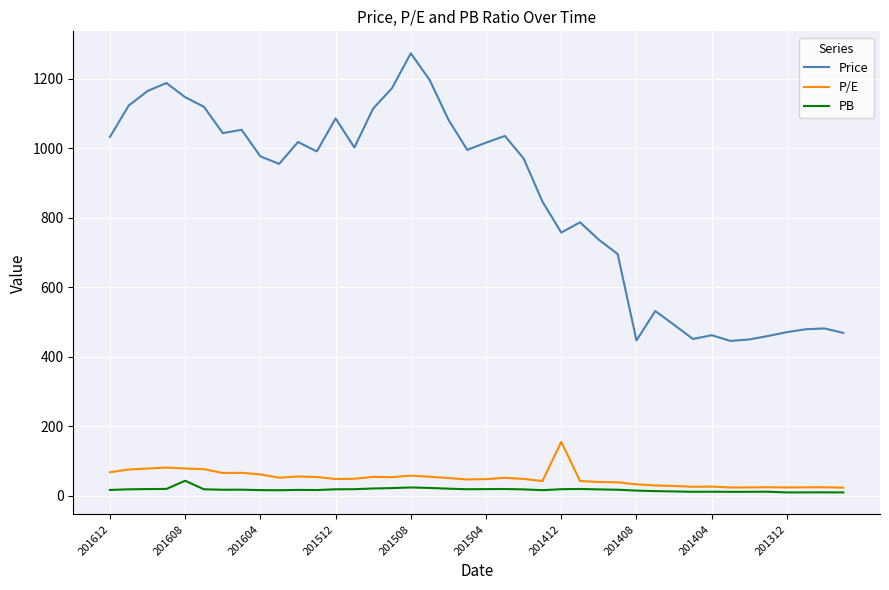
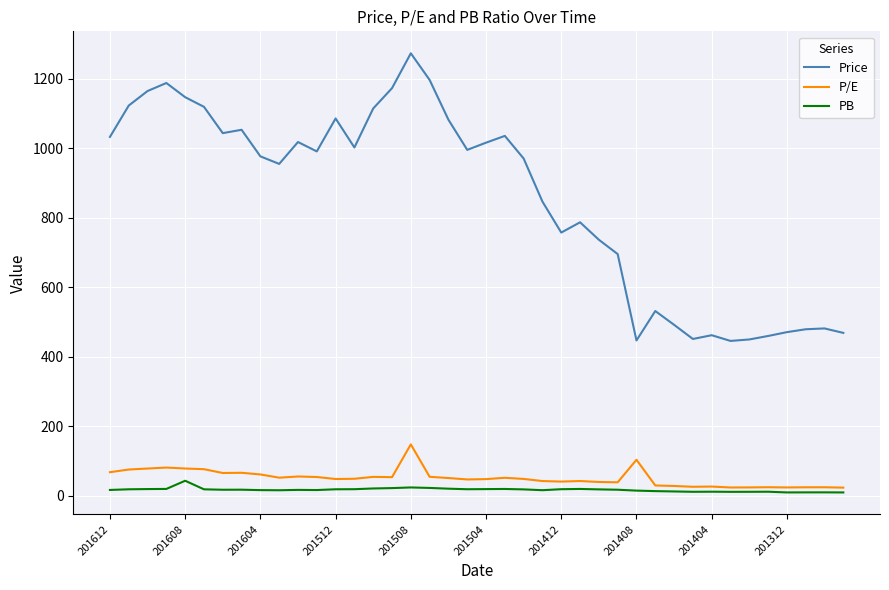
P/E, 201508: 60 -> 150
P/E, 201412: 150 -> 40
P/E, 201408: 30 -> 100
